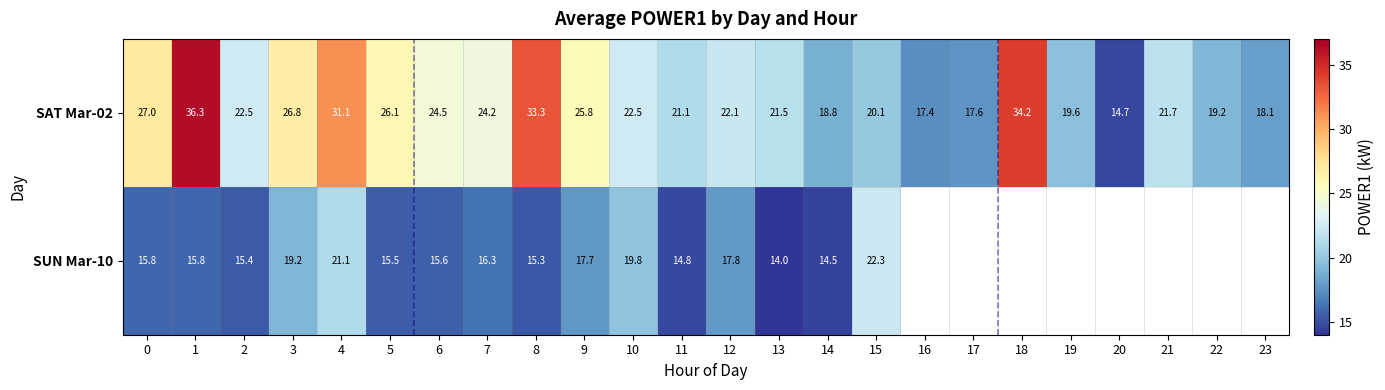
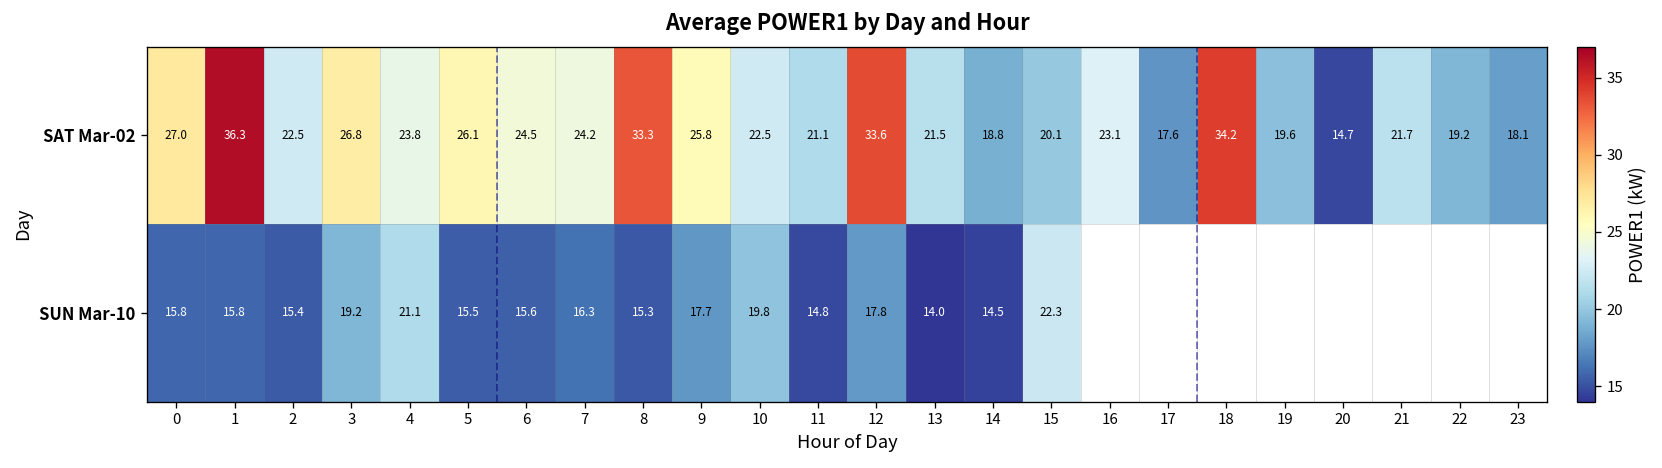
SAT Mar-02, 4: 31.1 -> 23.8
SAT Mar-02, 12: 22.1 -> 33.6
SAT Mar-02, 16: 17.4 -> 23.1
